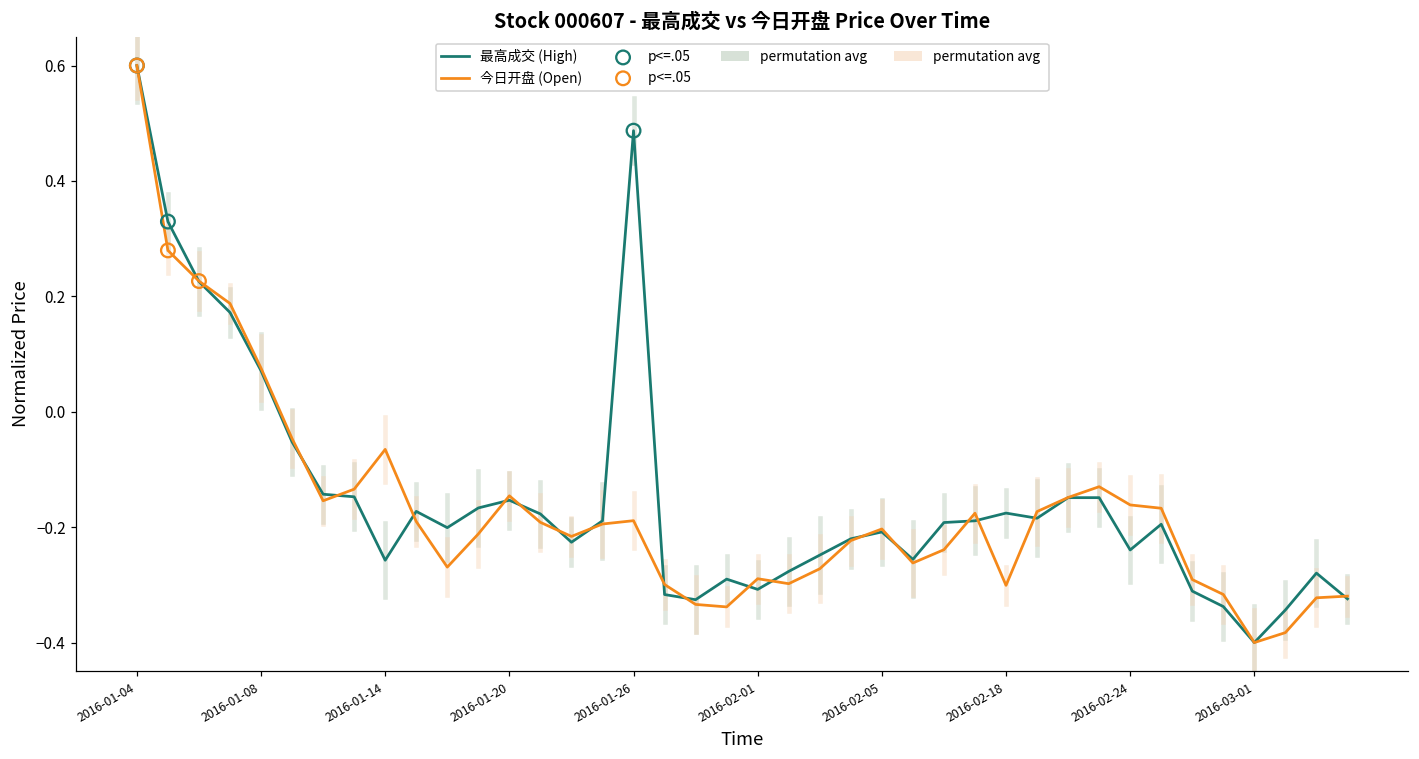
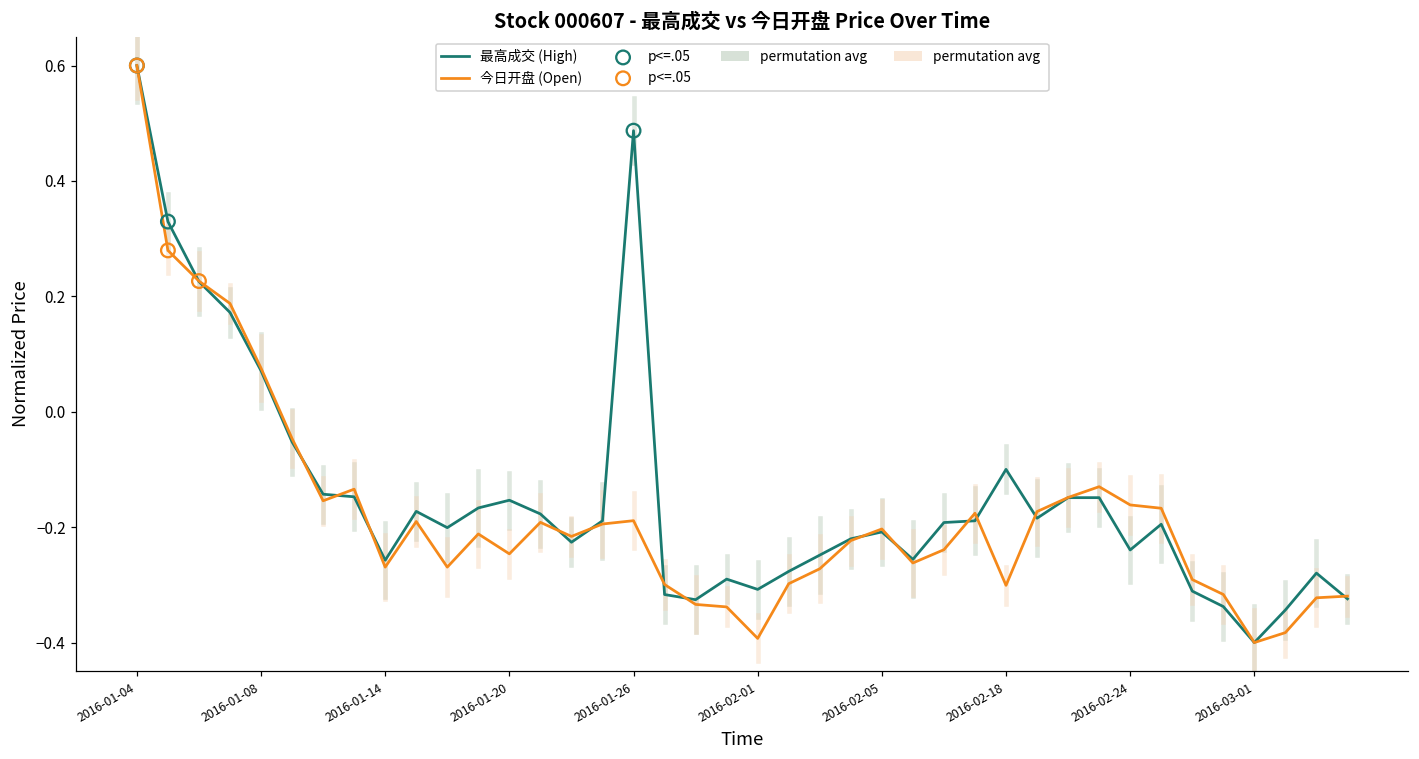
今日开盘 (Open), 2016-01-14: -0.07 -> -0.27
今日开盘 (Open), 2016-01-20: -0.15 -> -0.25
今日开盘 (Open), 2016-02-01: -0.29 -> -0.39
最高成交 (High), 2016-02-18: -0.18 -> -0.10
